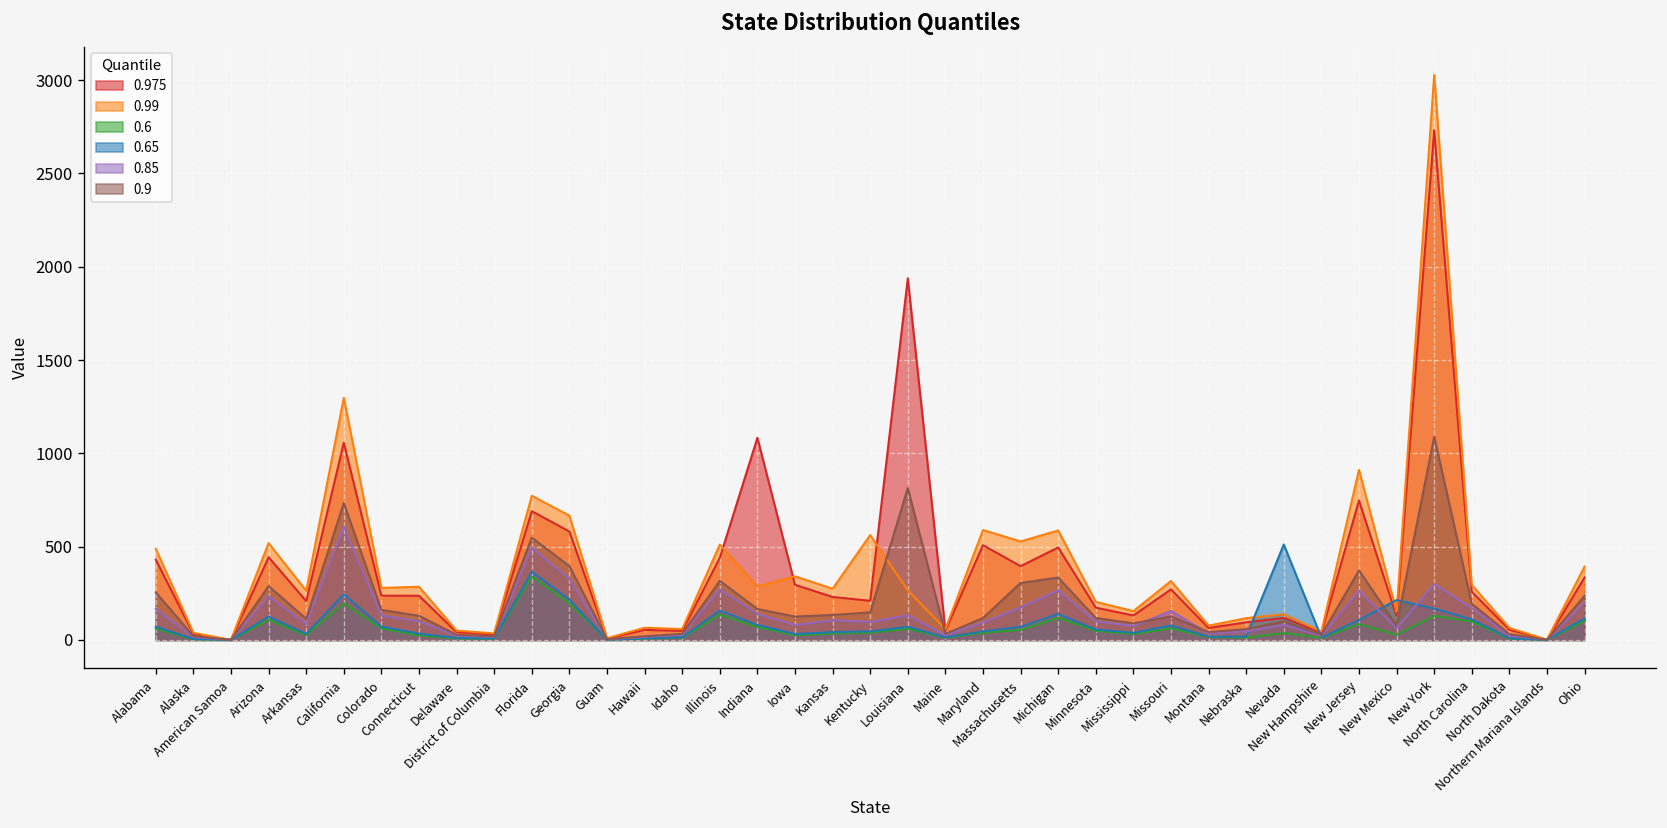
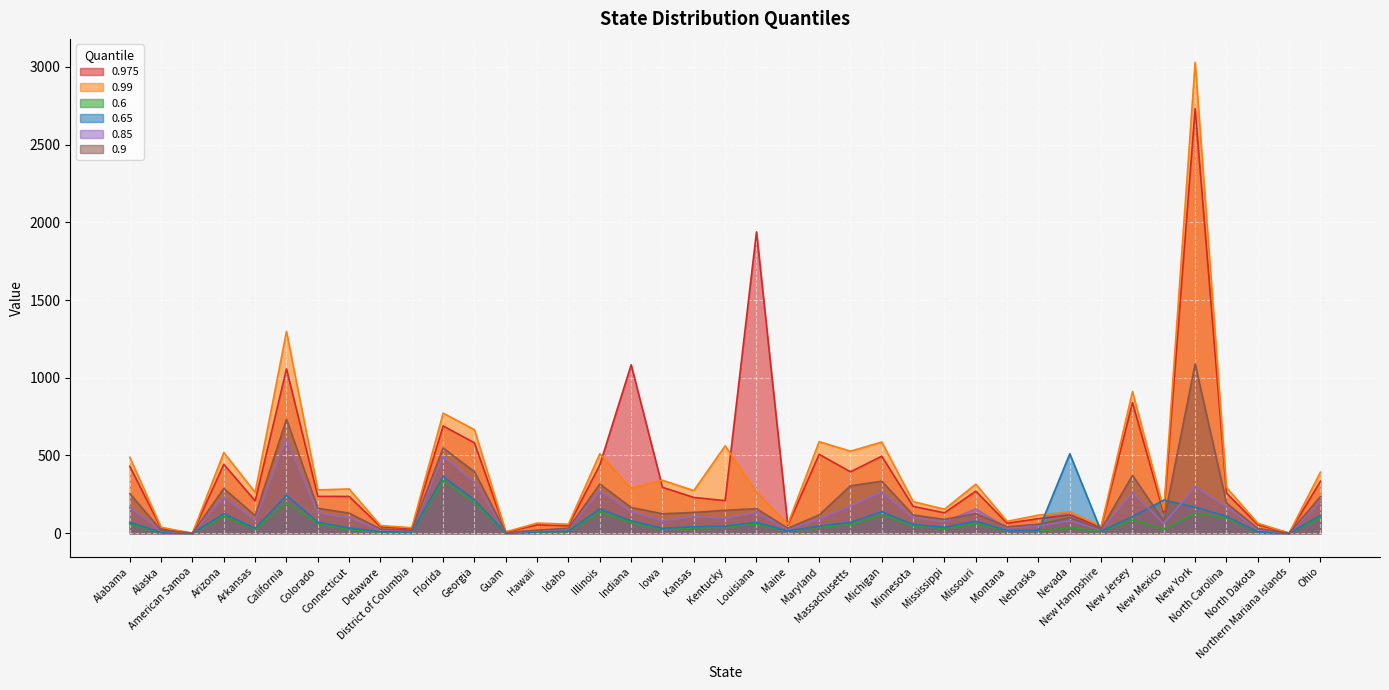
0.9, Louisiana: 810 -> 160
0.975, New Jersey: 750 -> 840
